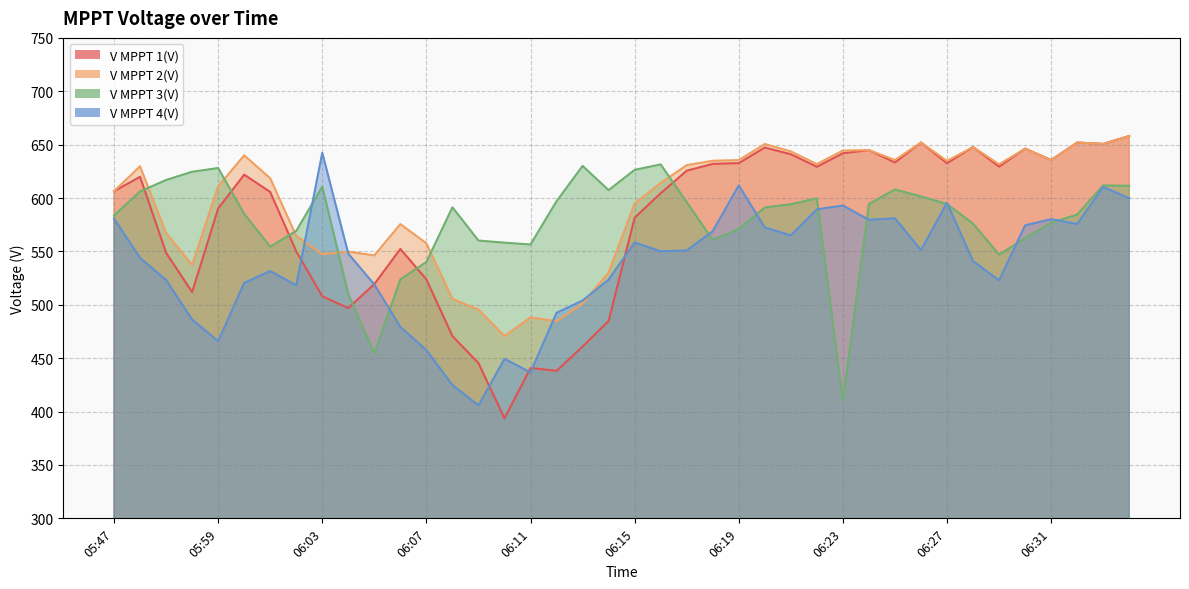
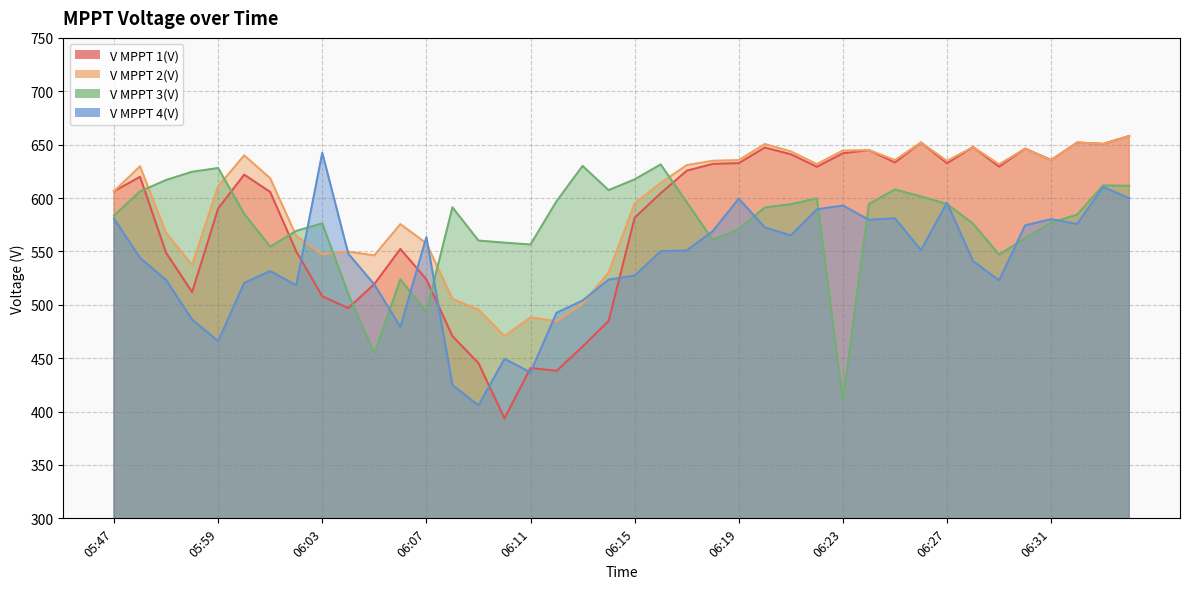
V MPPT 3(V), 06:03: 611 -> 576
V MPPT 3(V), 06:07: 540 -> 494
V MPPT 4(V), 06:07: 458 -> 563
V MPPT 3(V), 06:15: 626 -> 618
V MPPT 4(V), 06:15: 558 -> 527
V MPPT 4(V), 06:19: 612 -> 599
